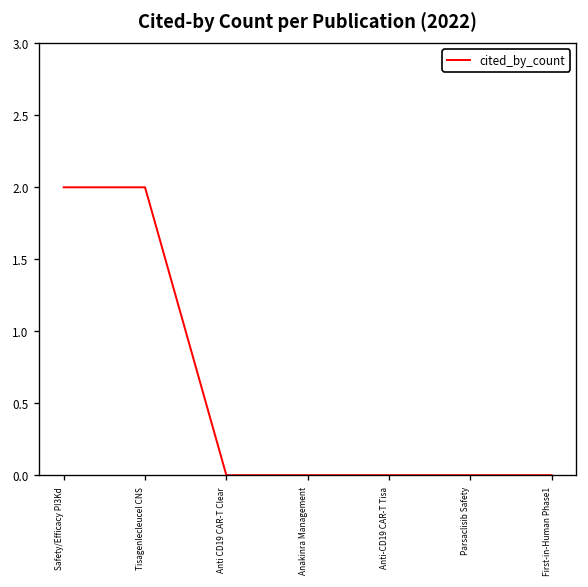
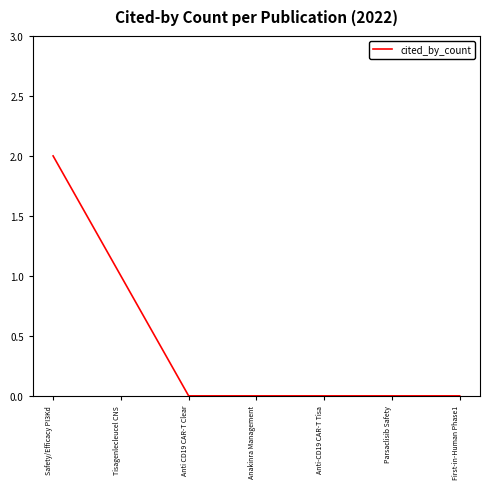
Tisagenlecleucel CNS: 2 -> 1
